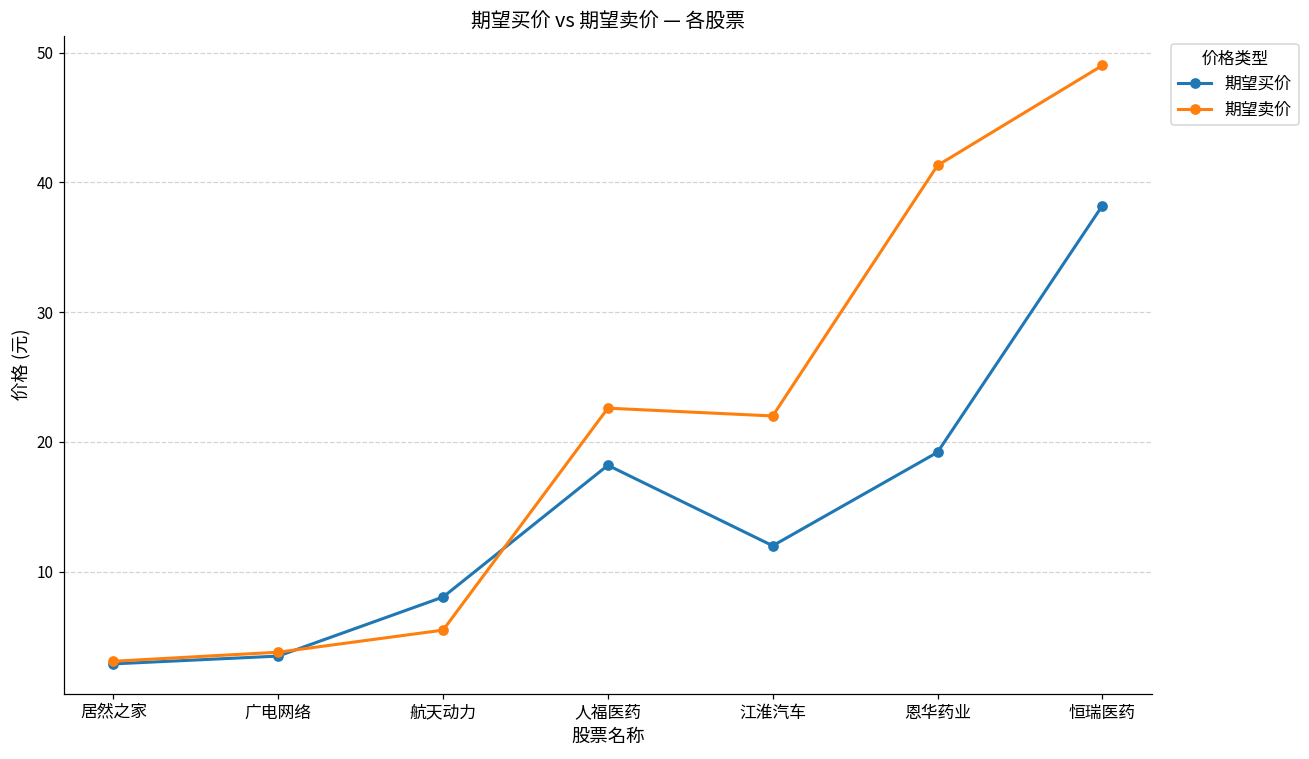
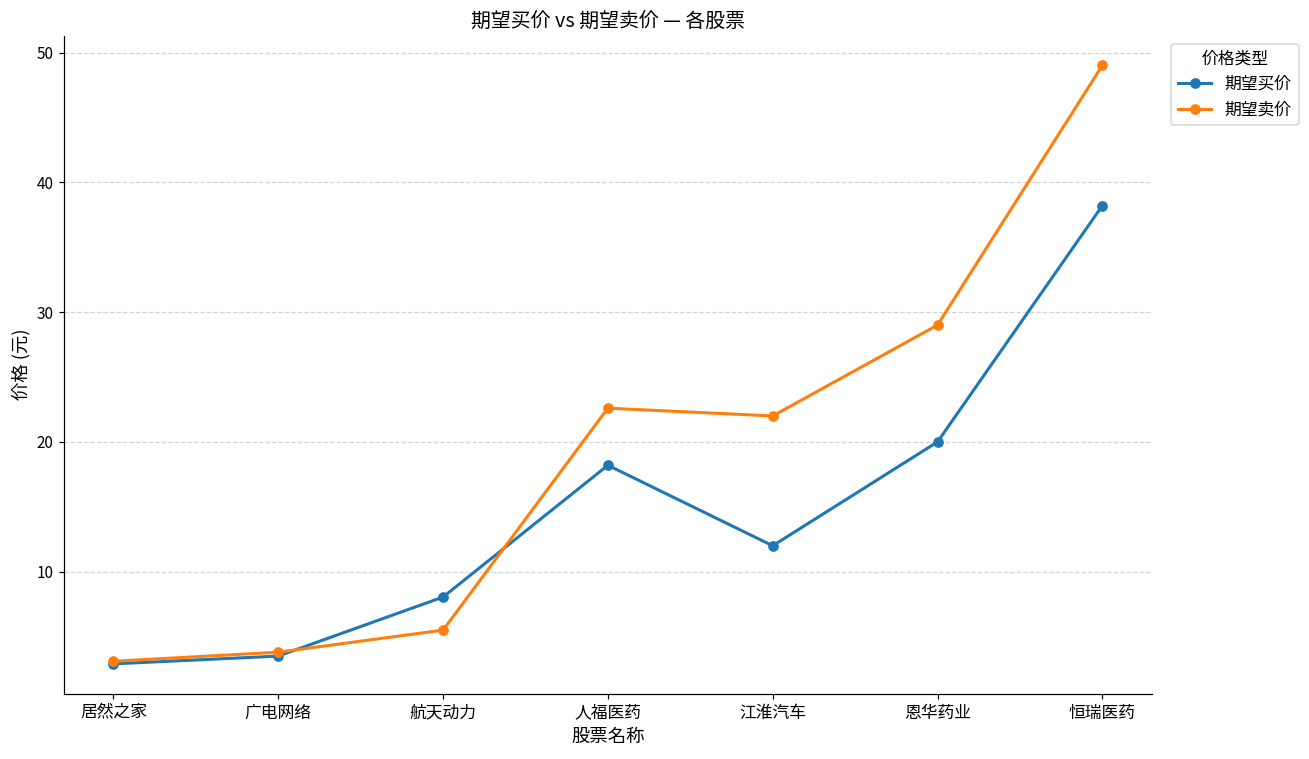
期望买价, 恩华药业: 19.2 -> 20.0
期望卖价, 恩华药业: 41.3 -> 29.0
